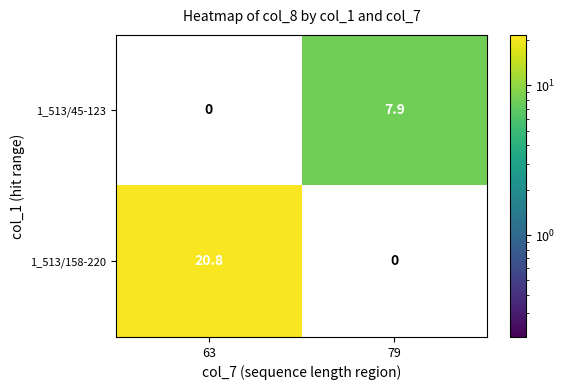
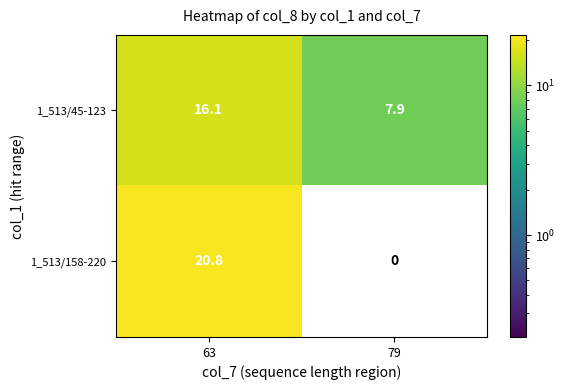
1_513/45-123, 63: 0 -> 16.1
